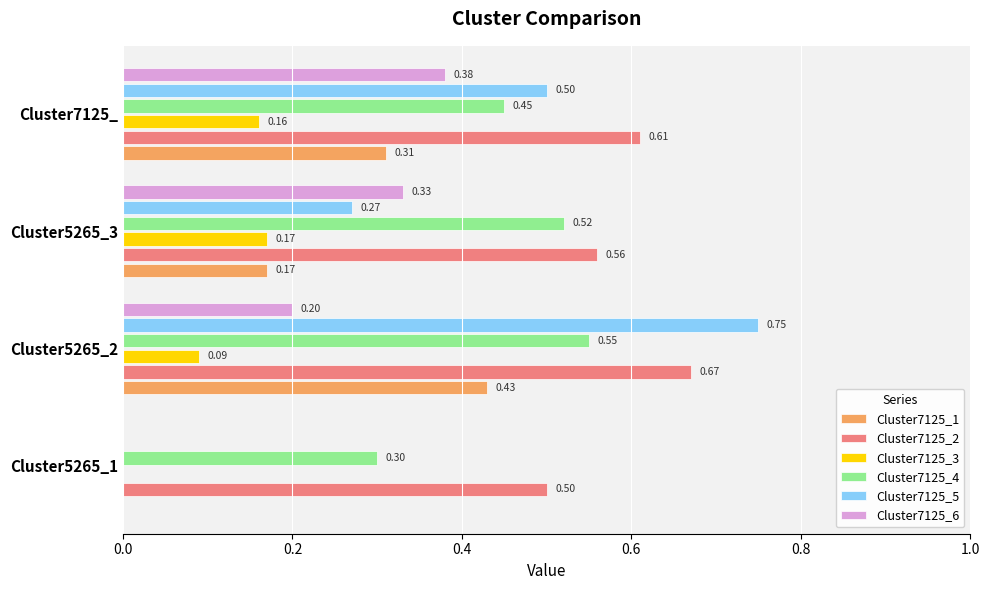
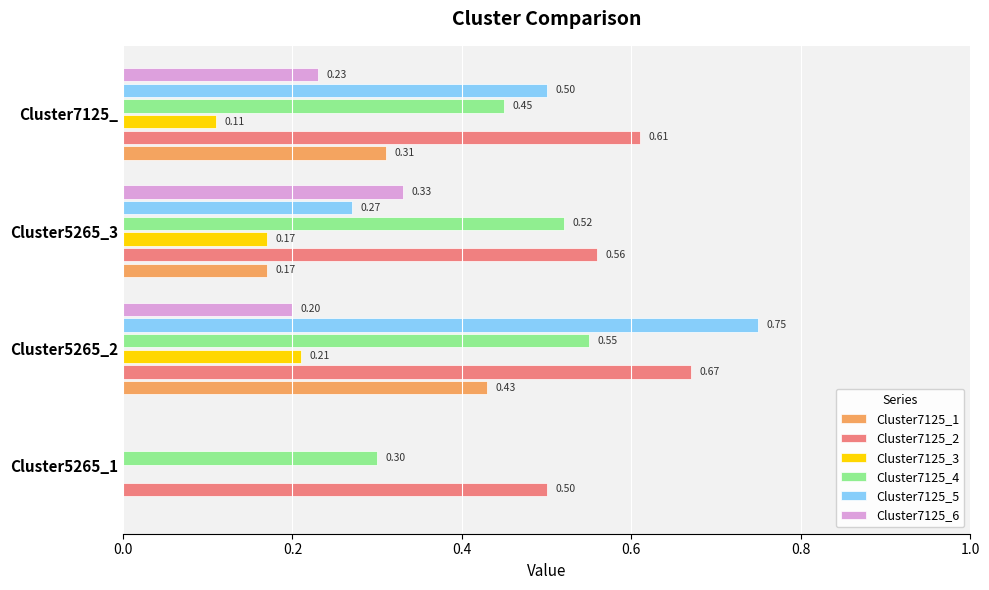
Cluster7125_6, Cluster7125_: 0.38 -> 0.23
Cluster7125_3, Cluster7125_: 0.16 -> 0.11
Cluster7125_3, Cluster5265_2: 0.09 -> 0.21
